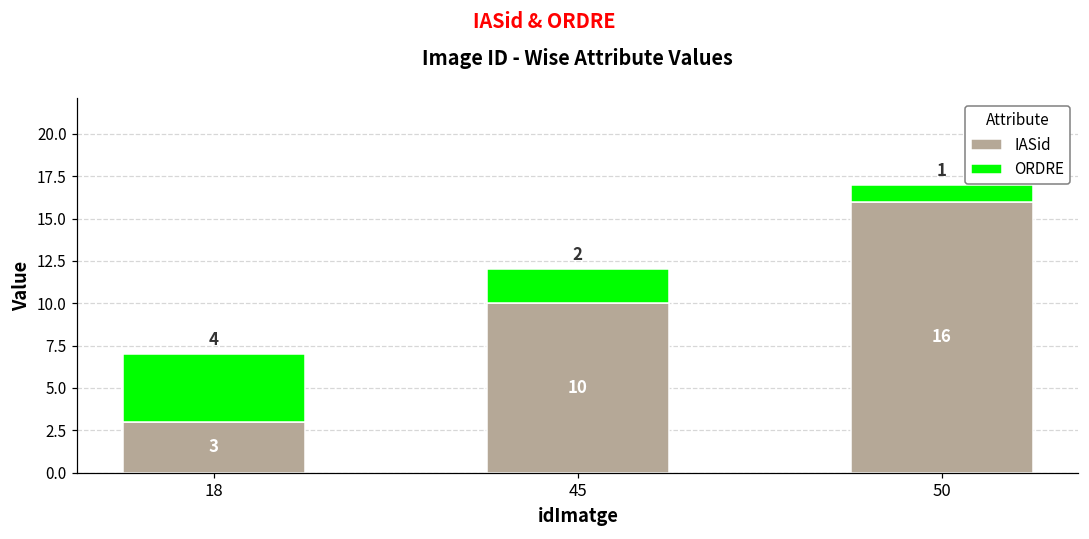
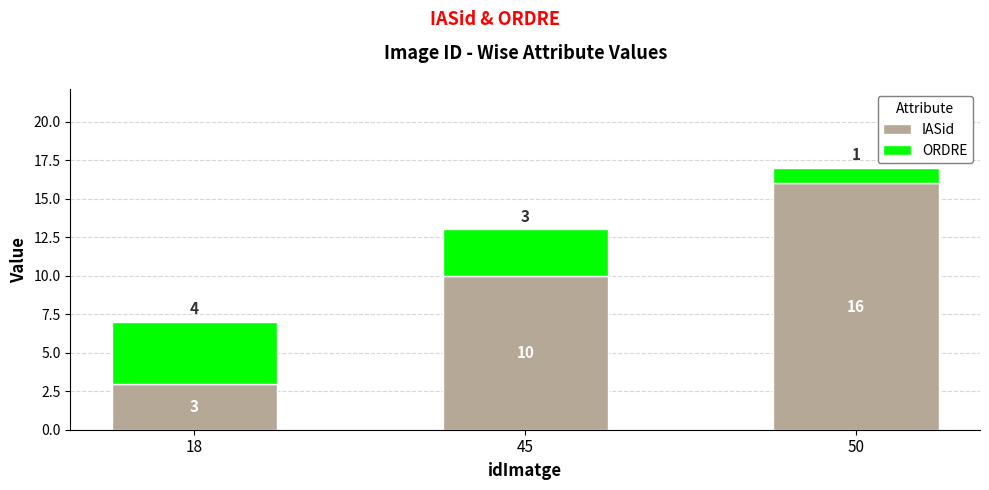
ORDRE, 45: 2 -> 3
